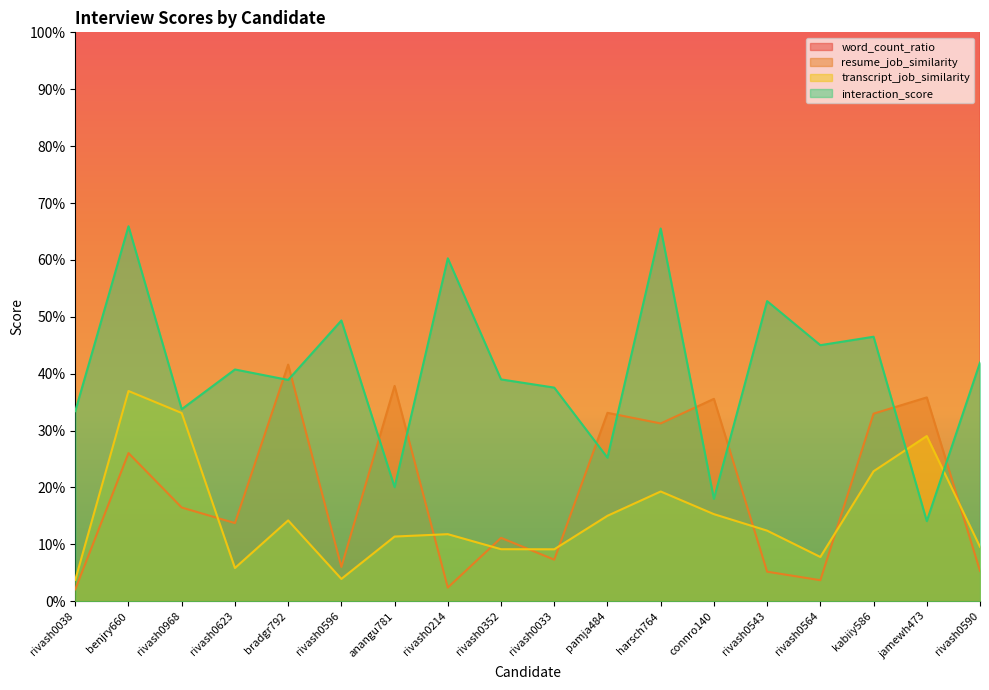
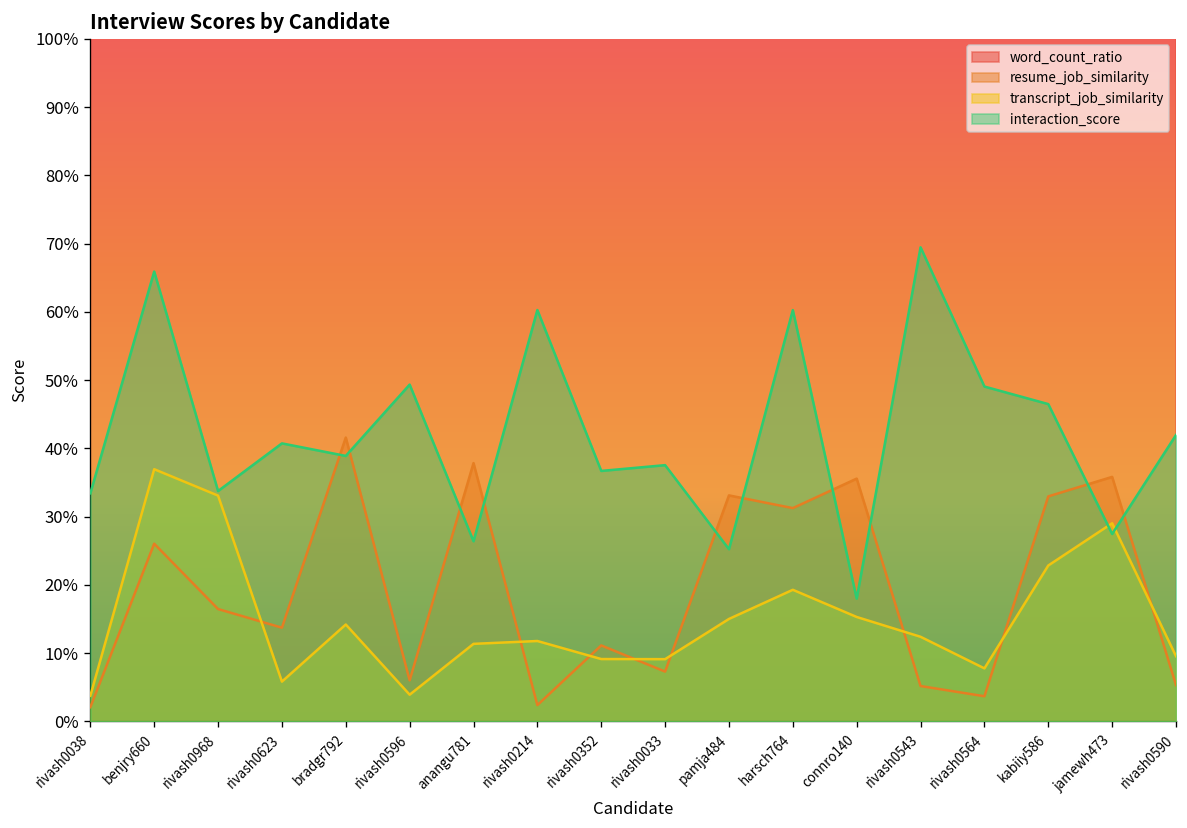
interaction_score, anangu781: 20% -> 26%
interaction_score, rivash0352: 39% -> 37%
interaction_score, harsch764: 66% -> 60%
interaction_score, rivash0543: 53% -> 69%
interaction_score, rivash0564: 45% -> 49%
interaction_score, jamewh473: 14% -> 27%
